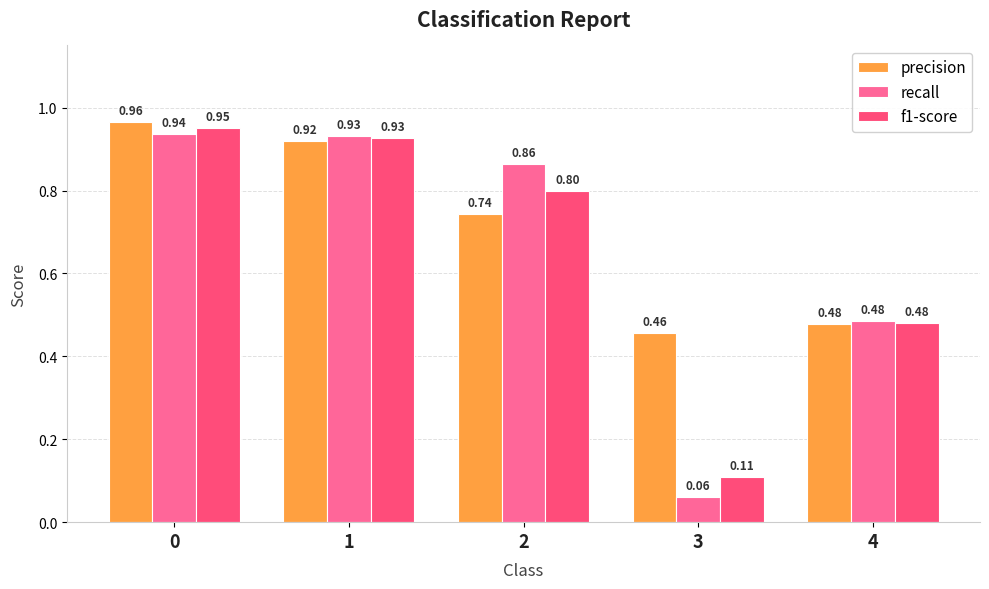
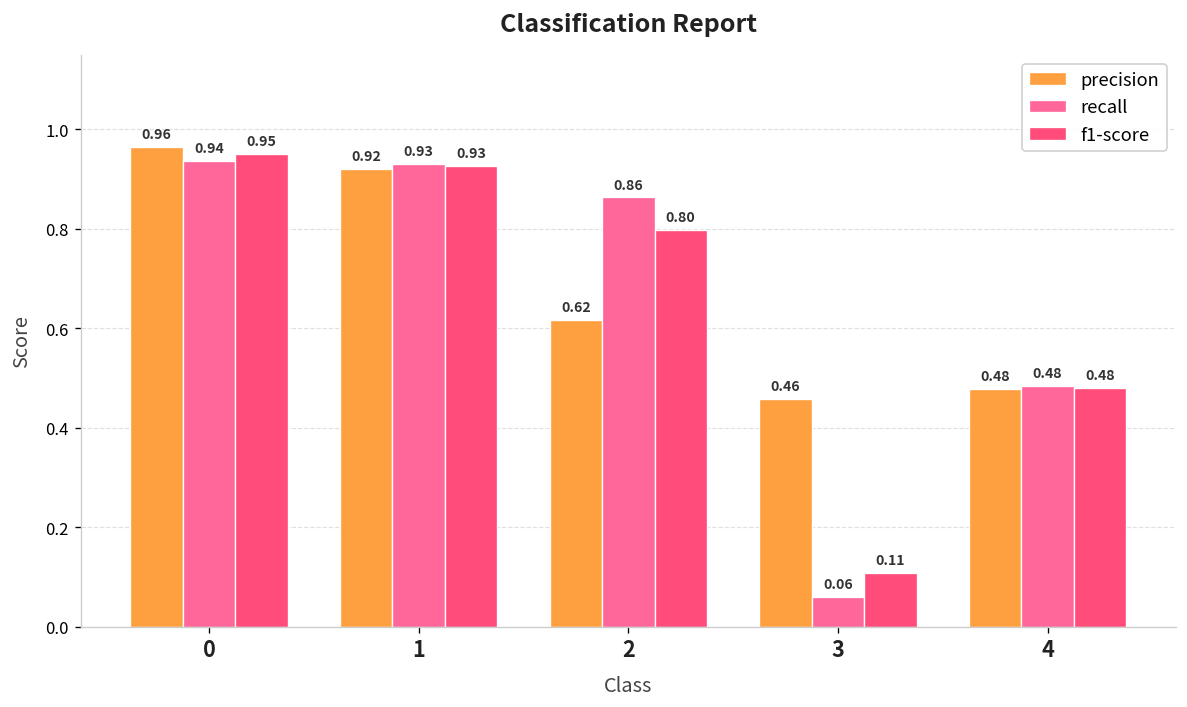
precision, 2: 0.74 -> 0.62
